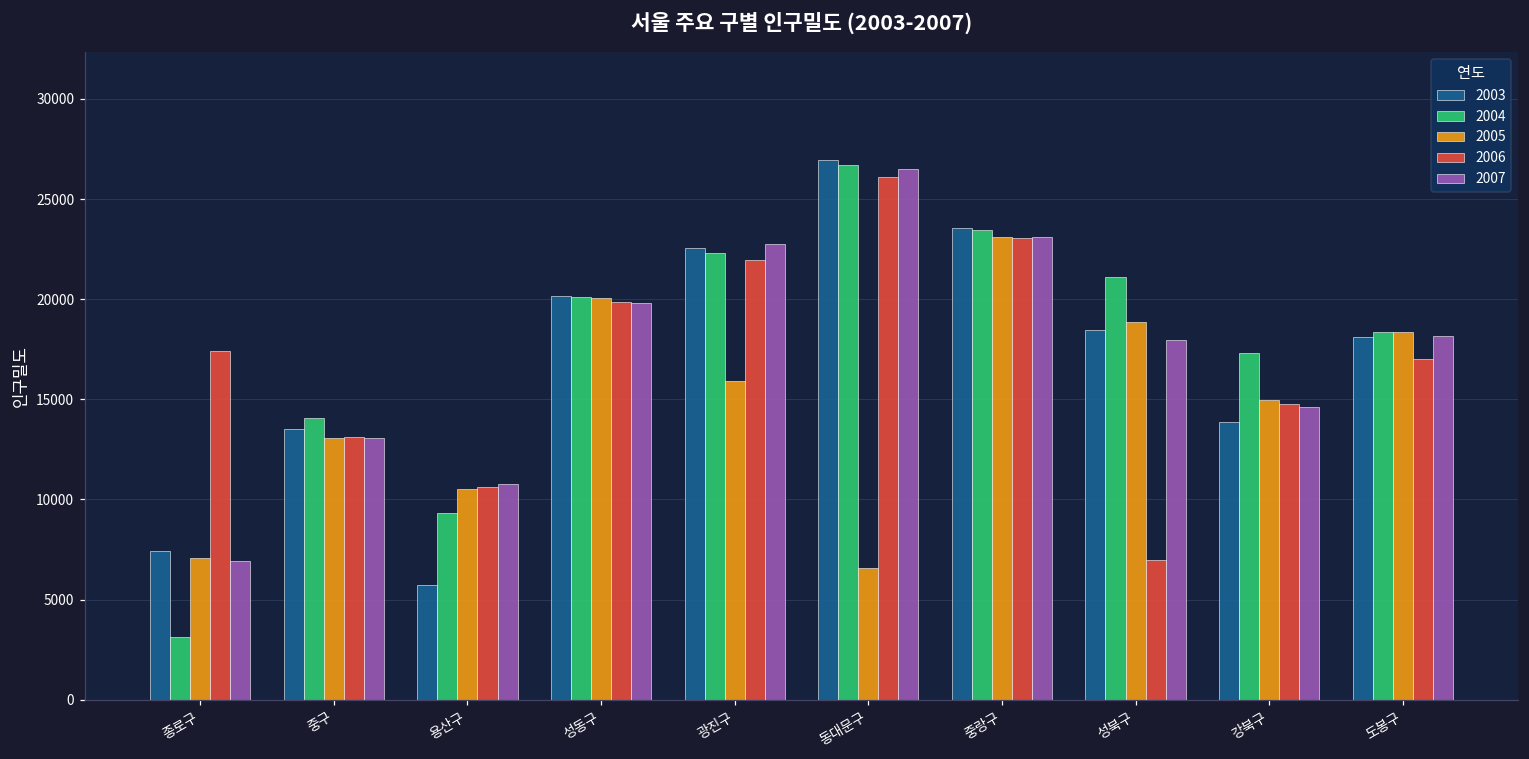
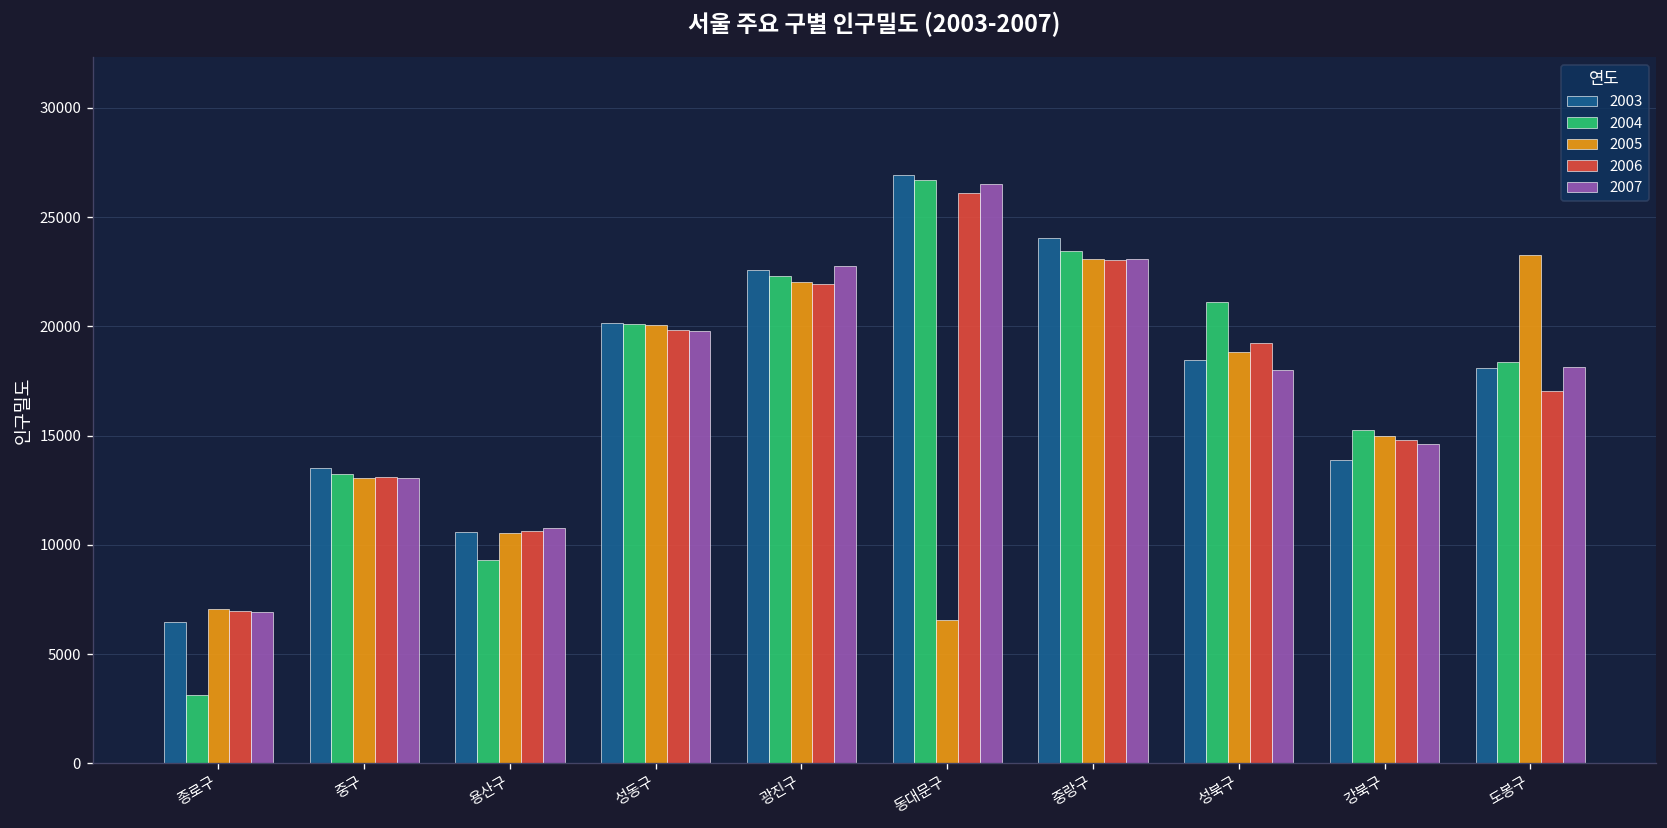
2003, 종로구: 7400 -> 6500
2006, 종로구: 17400 -> 7000
2004, 중구: 14100 -> 13200
2003, 용산구: 5700 -> 10600
2005, 광진구: 15900 -> 22000
2003, 중랑구: 23600 -> 24100
2006, 성북구: 7000 -> 19200
2004, 강북구: 17300 -> 15300
2005, 도봉구: 18300 -> 23300
